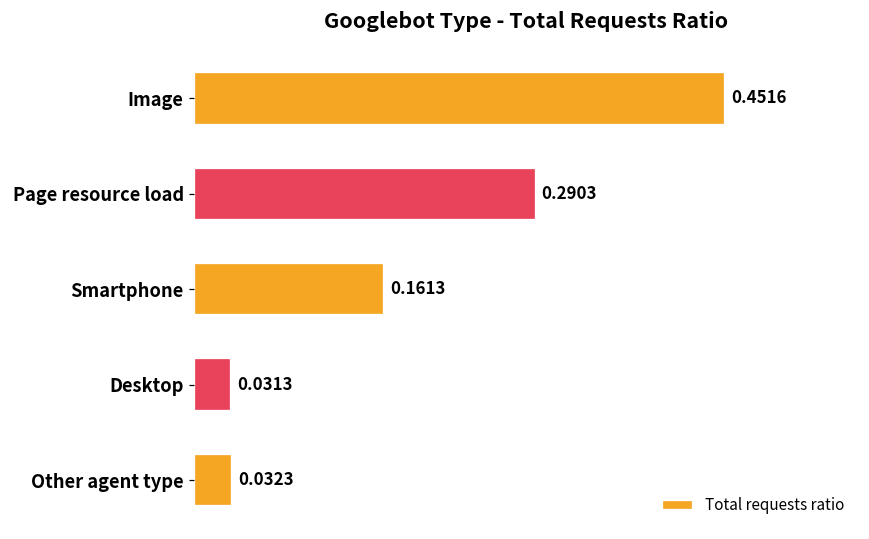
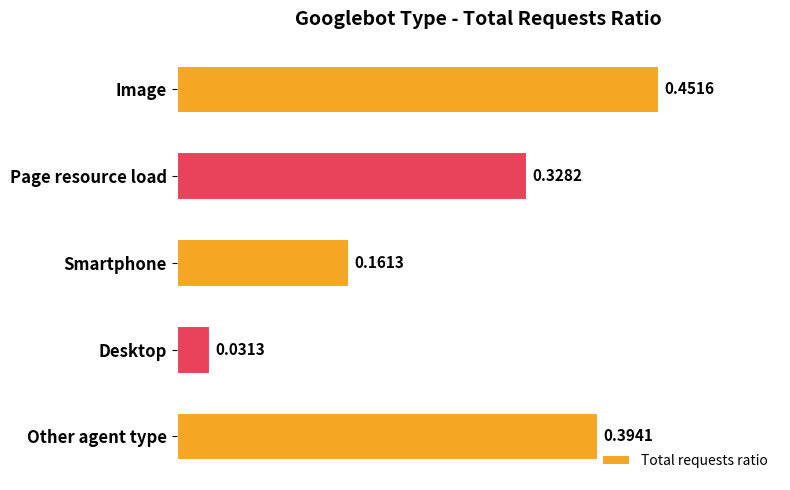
Page resource load: 0.2903 -> 0.3282
Other agent type: 0.0323 -> 0.3941
